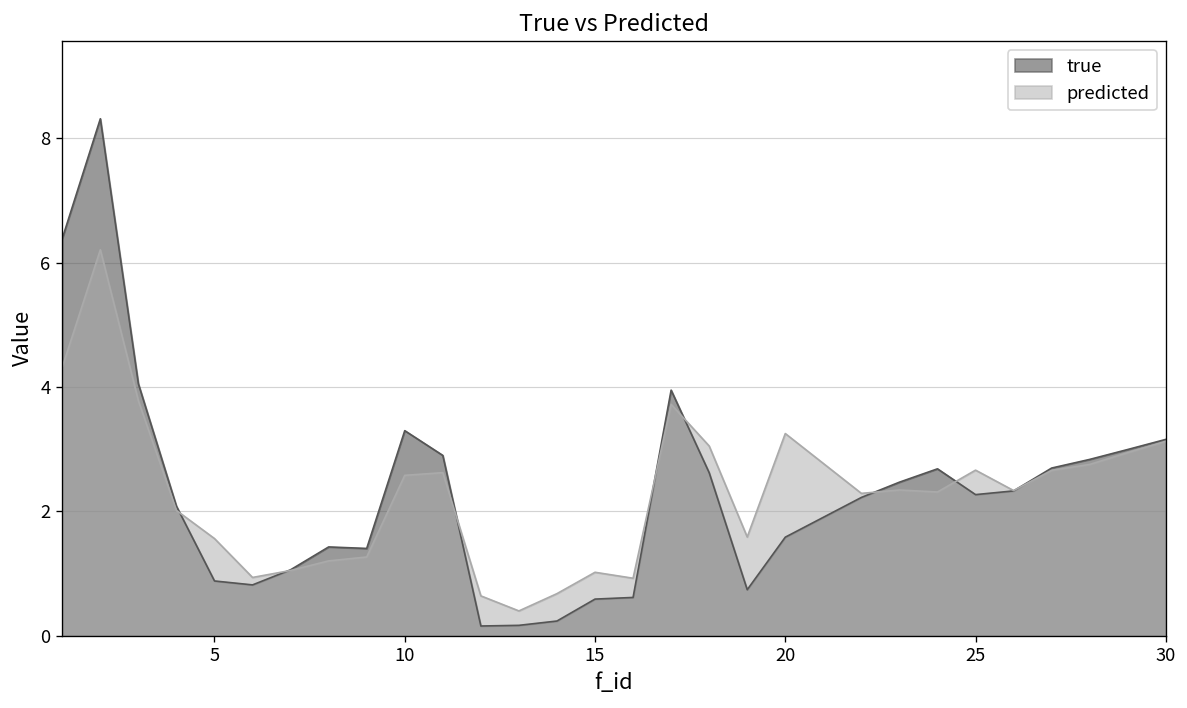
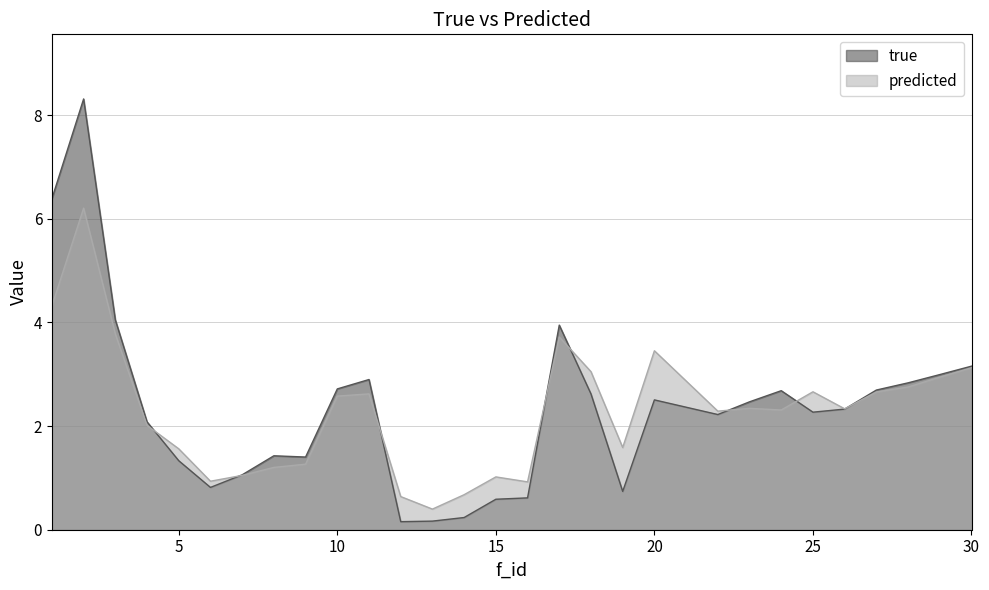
true, 5: 0.9 -> 1.3
true, 10: 3.3 -> 2.7
true, 20: 1.6 -> 2.5
predicted, 20: 3.3 -> 3.5
